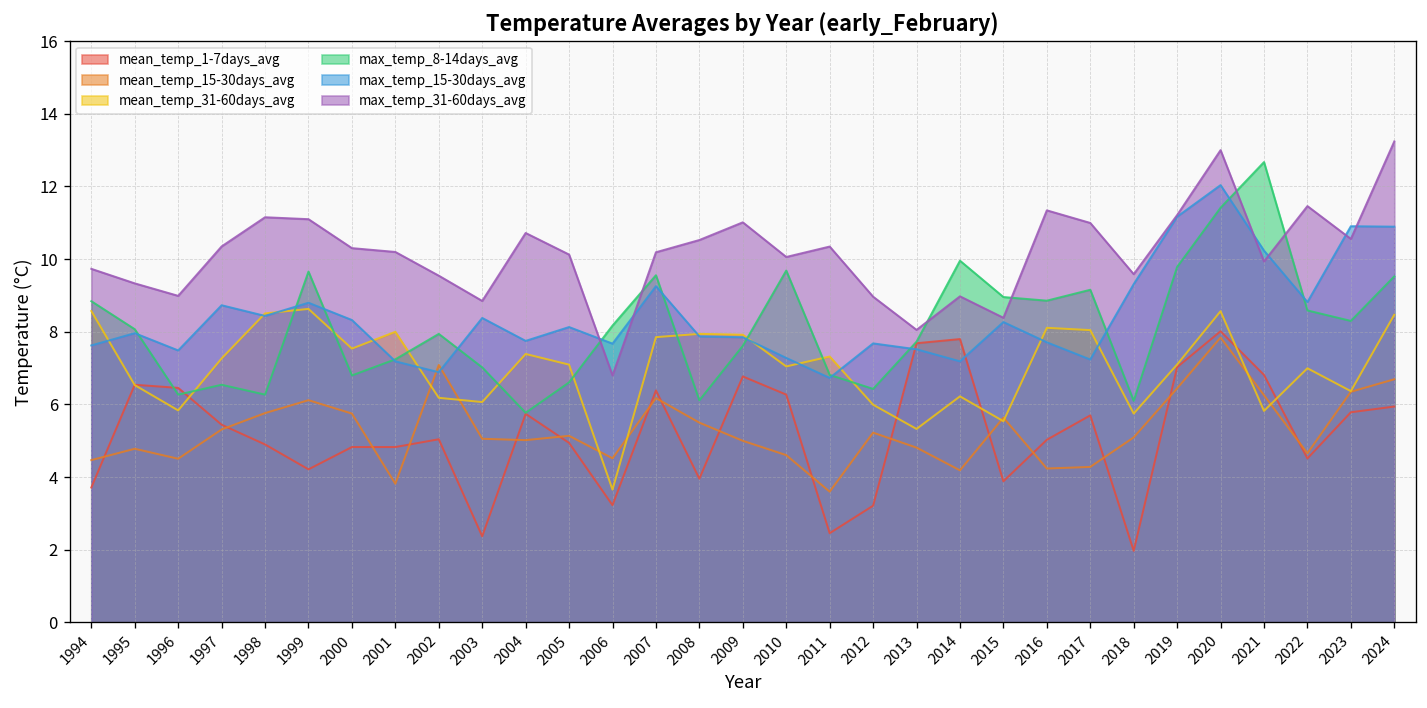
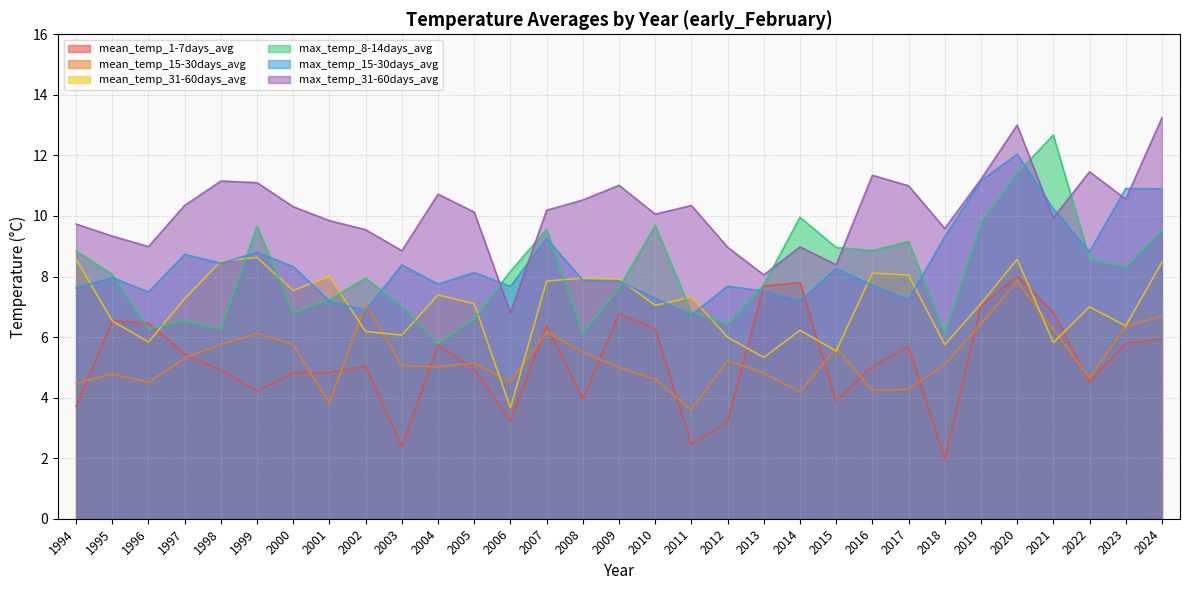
max_temp_31-60days_avg, 2001: 10.2 -> 9.8
